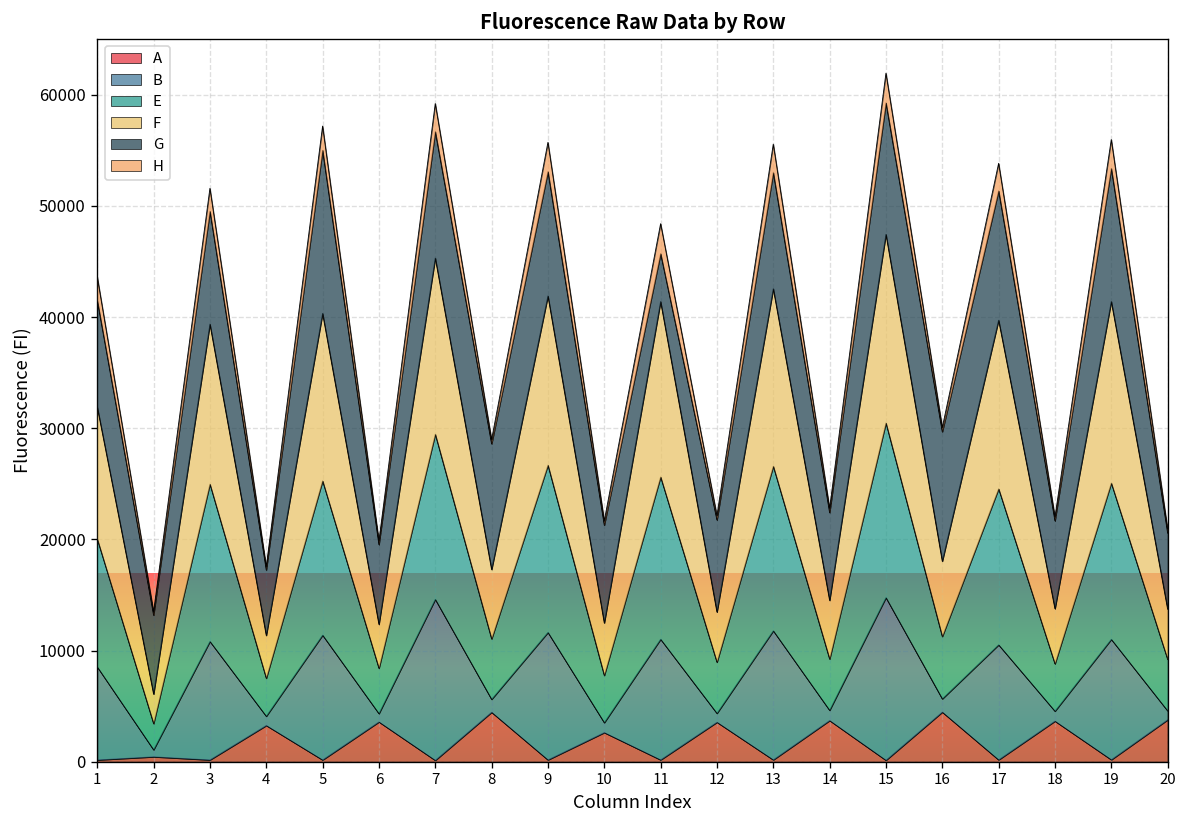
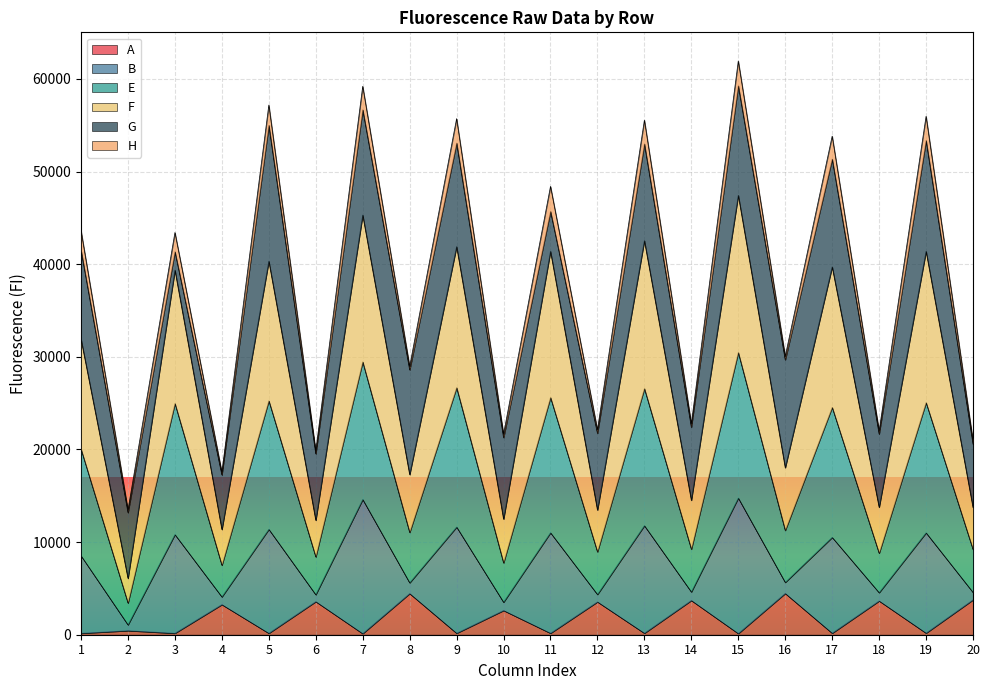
G, 3: 10000 -> 2000
